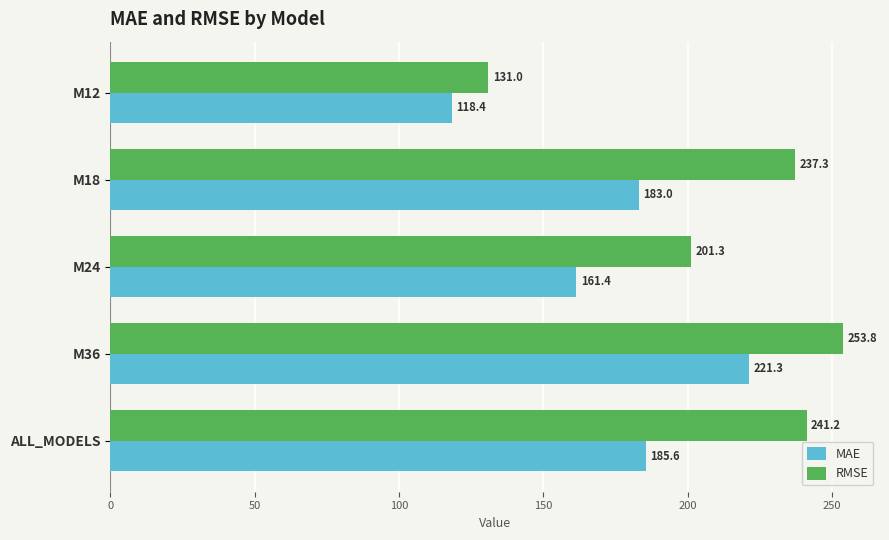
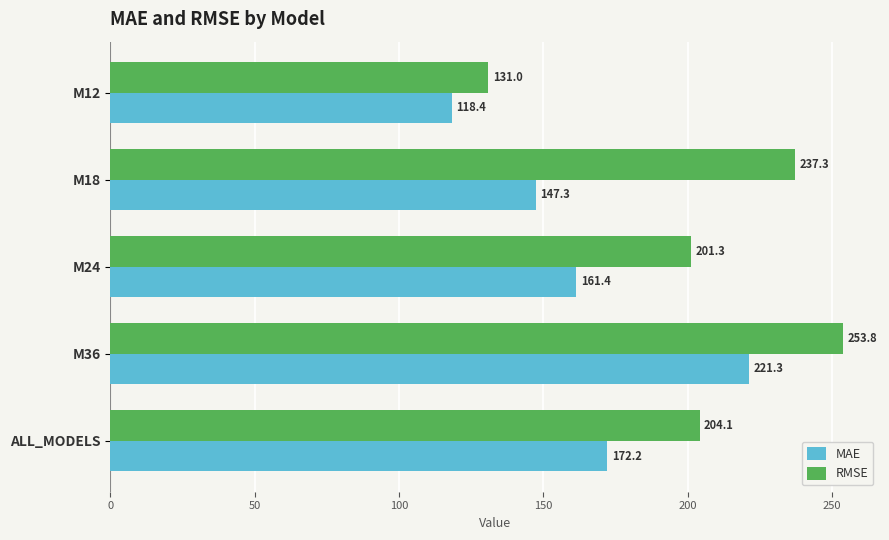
MAE, M18: 183.0 -> 147.3
RMSE, ALL_MODELS: 241.2 -> 204.1
MAE, ALL_MODELS: 185.6 -> 172.2
